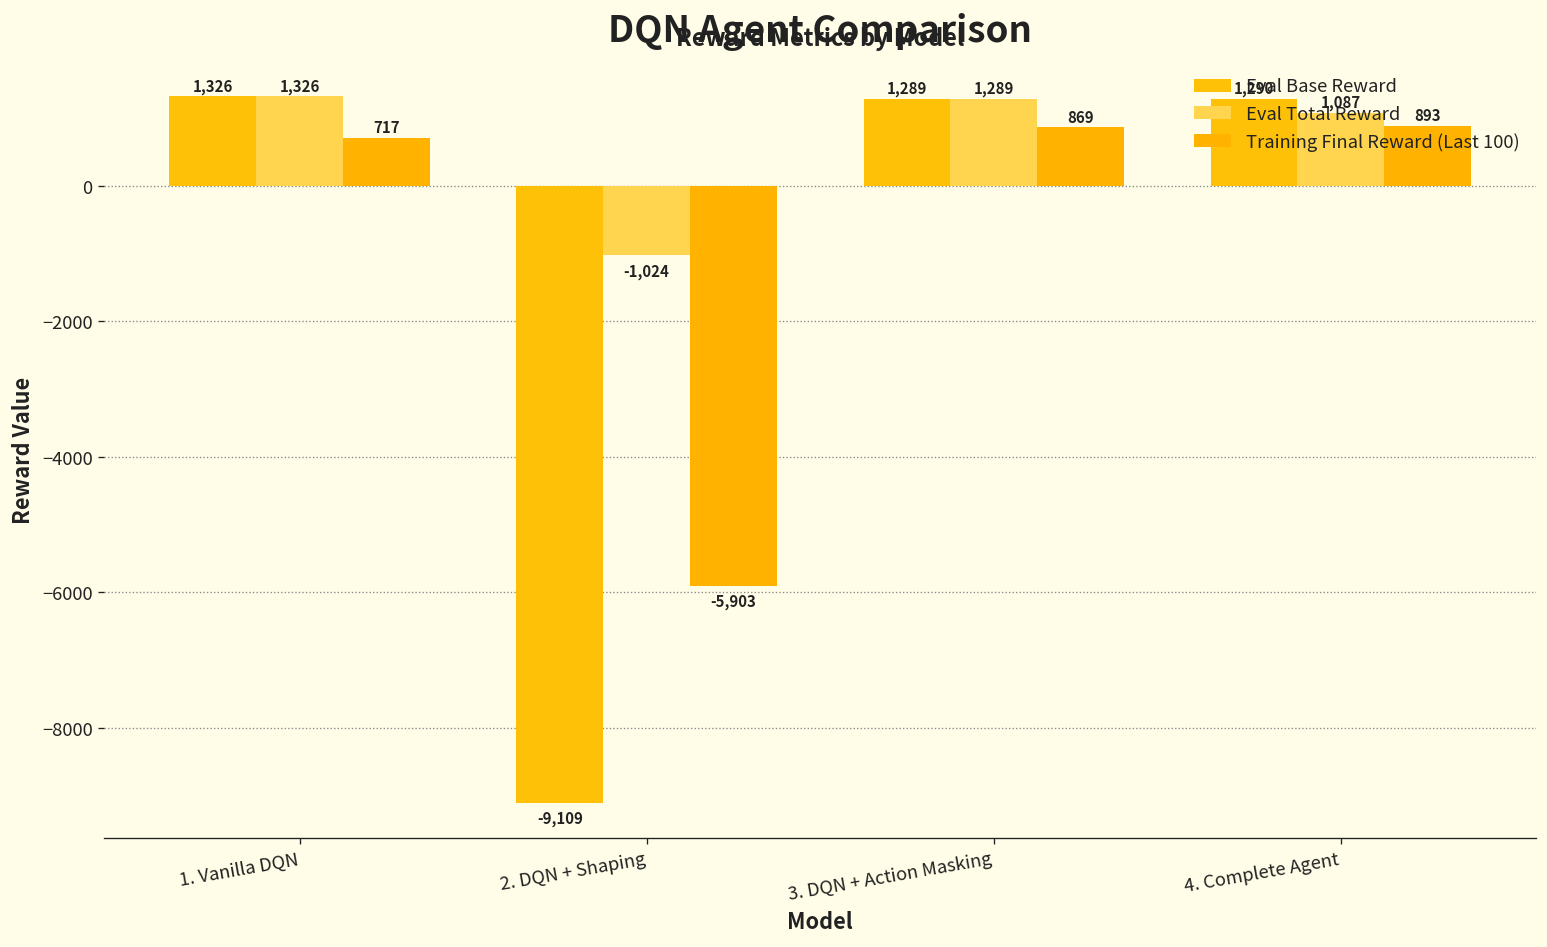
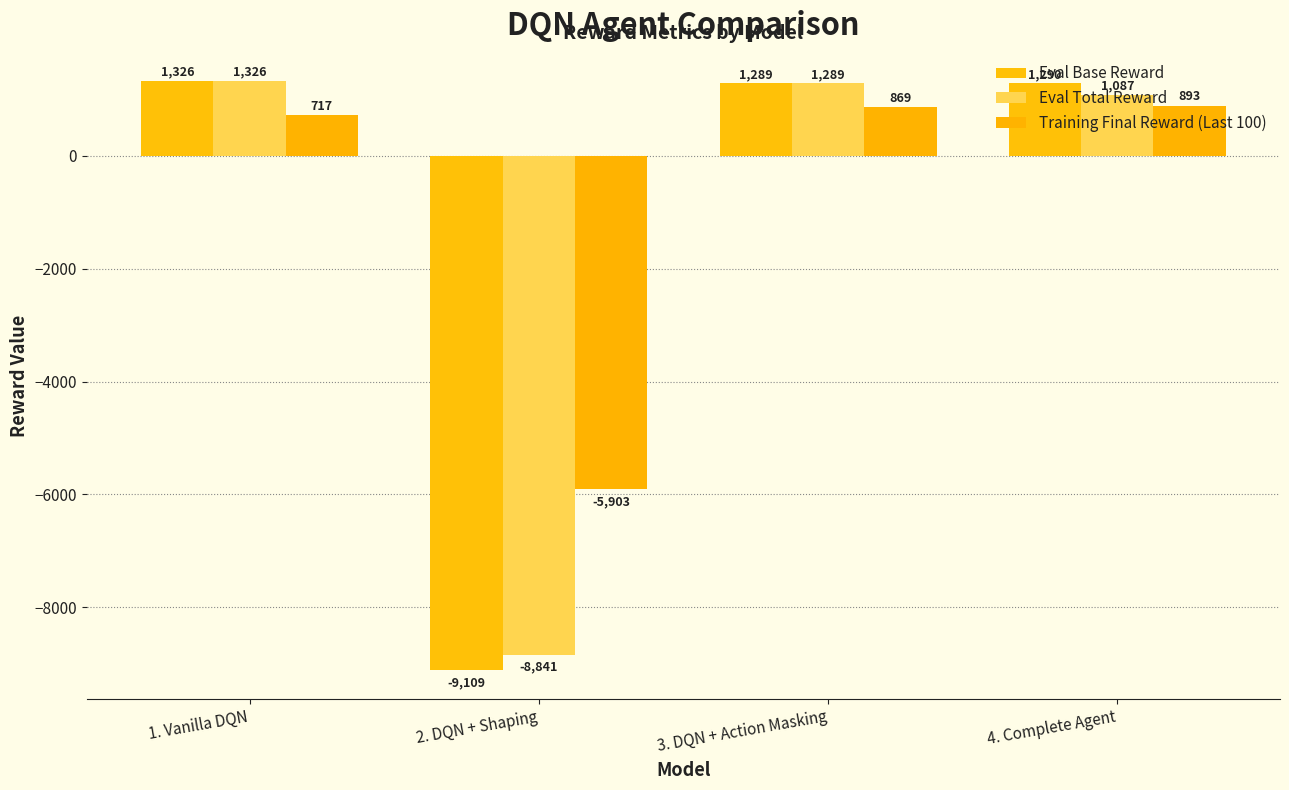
Eval Total Reward, 2. DQN + Shaping: -1,024 -> -8,841
